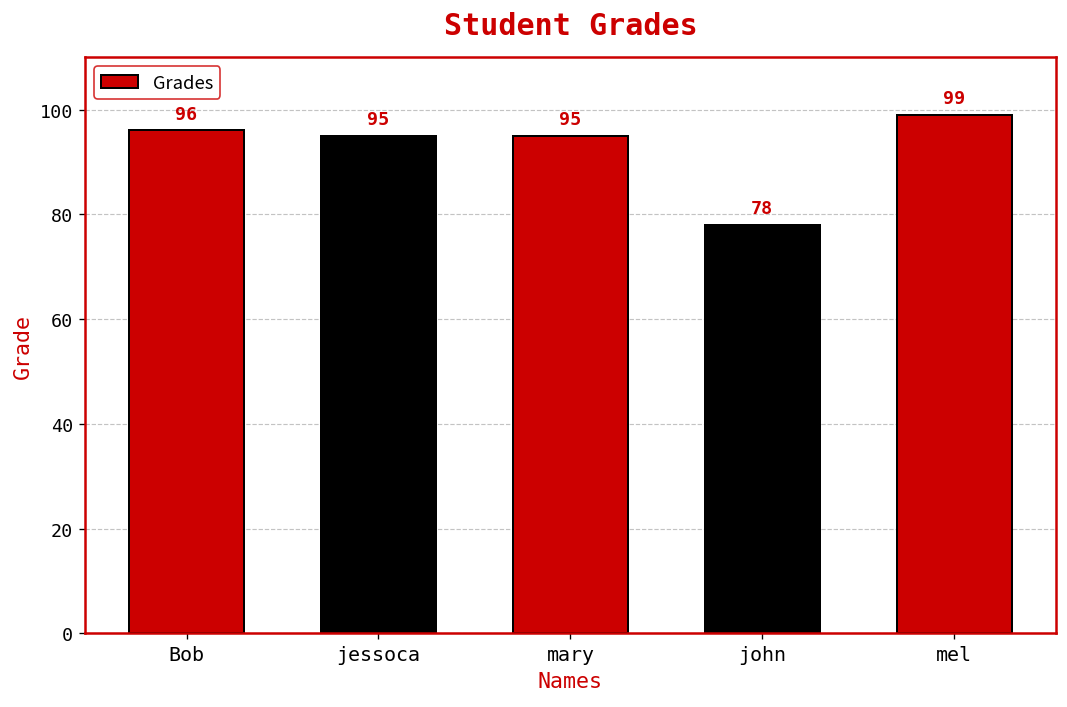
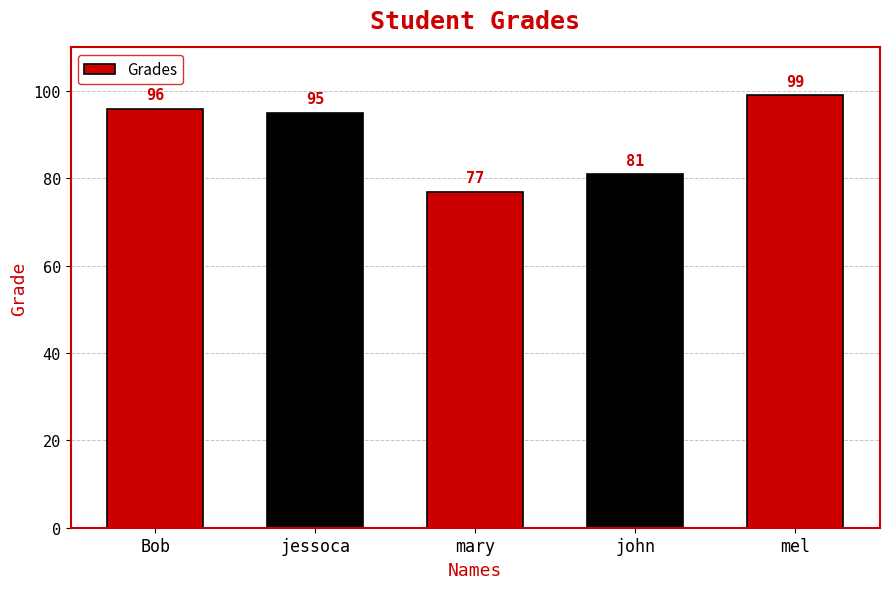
mary: 95 -> 77
john: 78 -> 81
